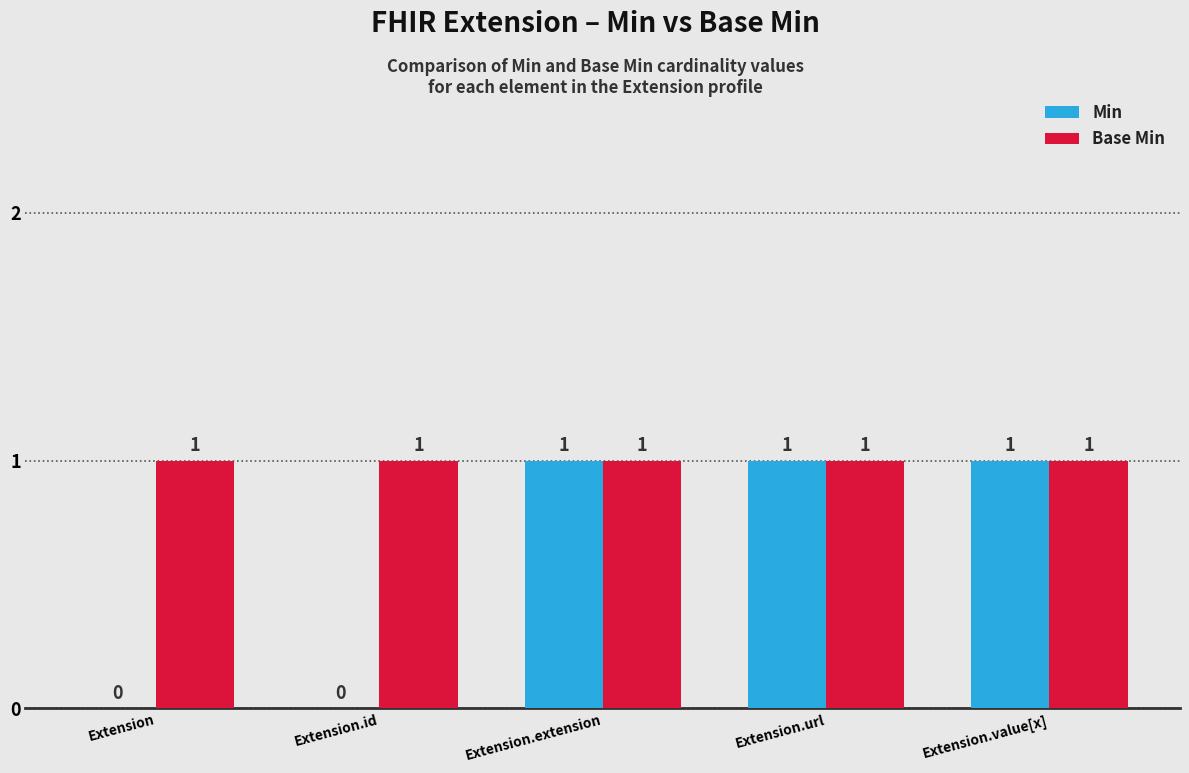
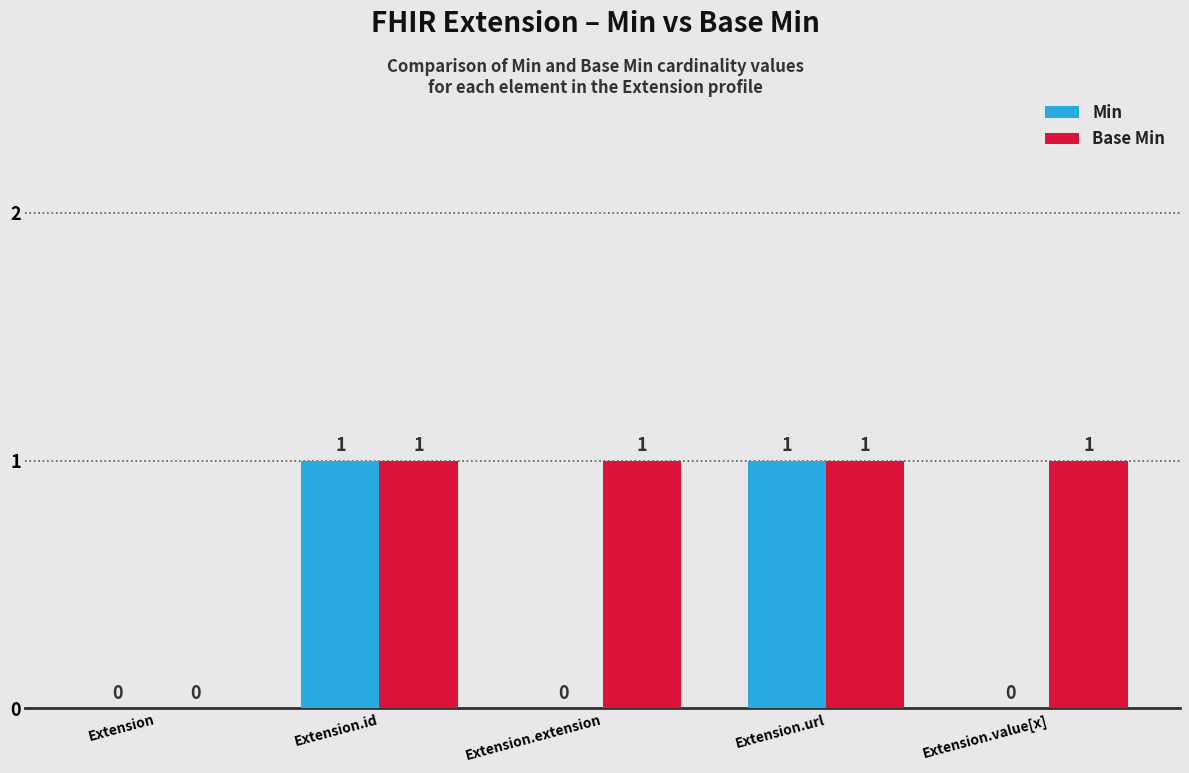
Base Min, Extension: 1 -> 0
Min, Extension.id: 0 -> 1
Min, Extension.extension: 1 -> 0
Min, Extension.value[x]: 1 -> 0
